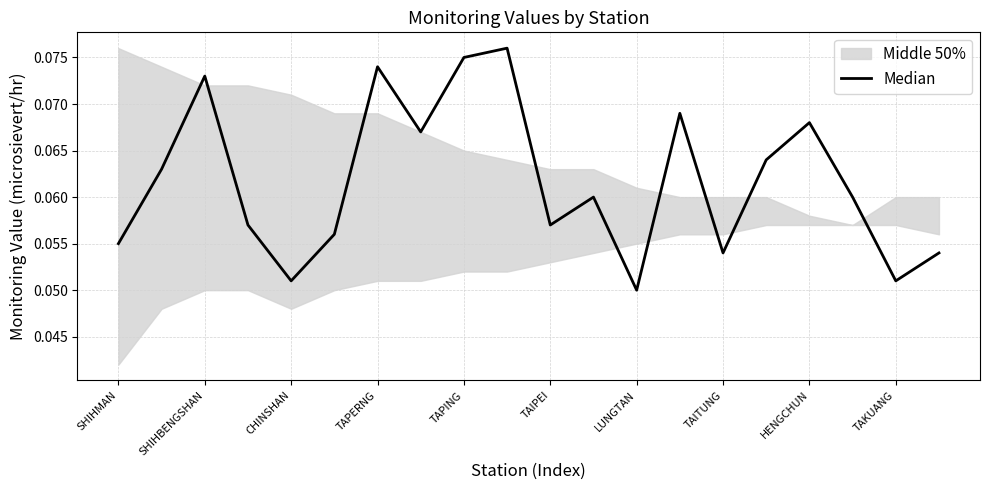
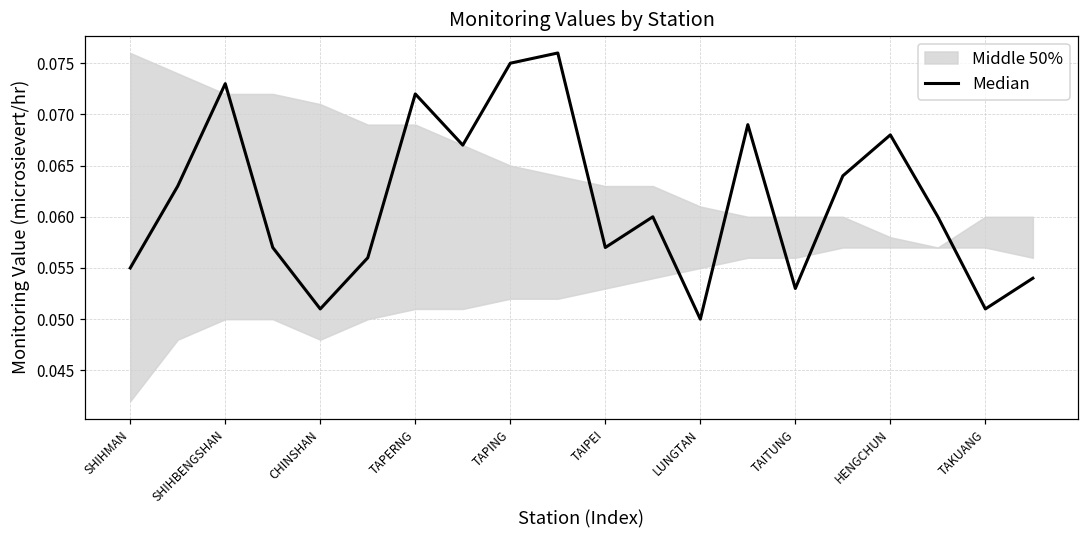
Median, TAPERNG: 0.074 -> 0.072
Median, TAITUNG: 0.054 -> 0.053
